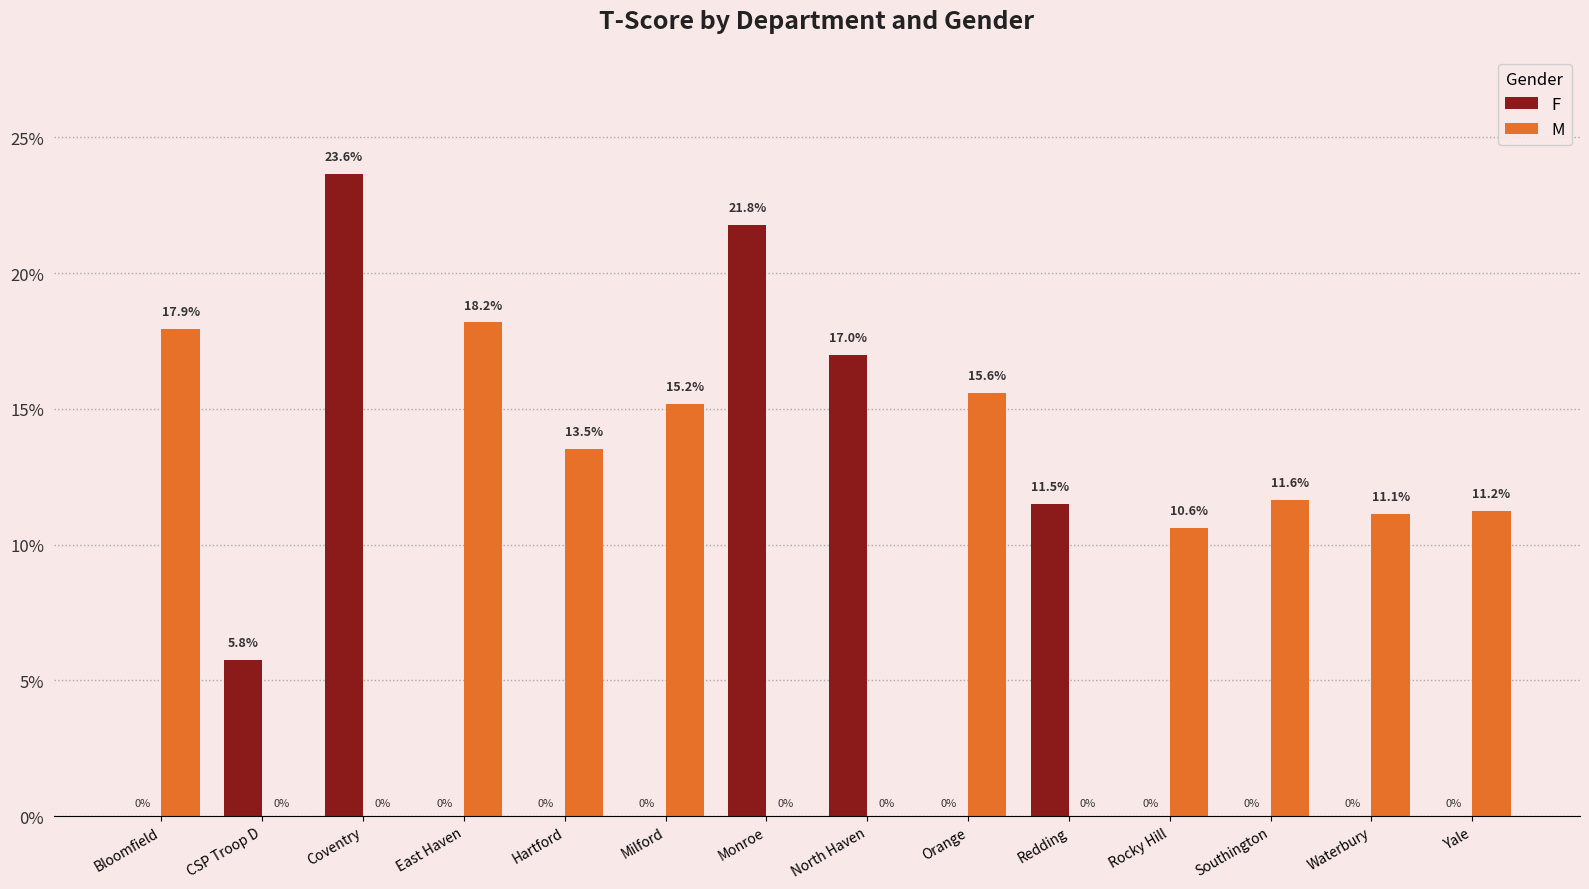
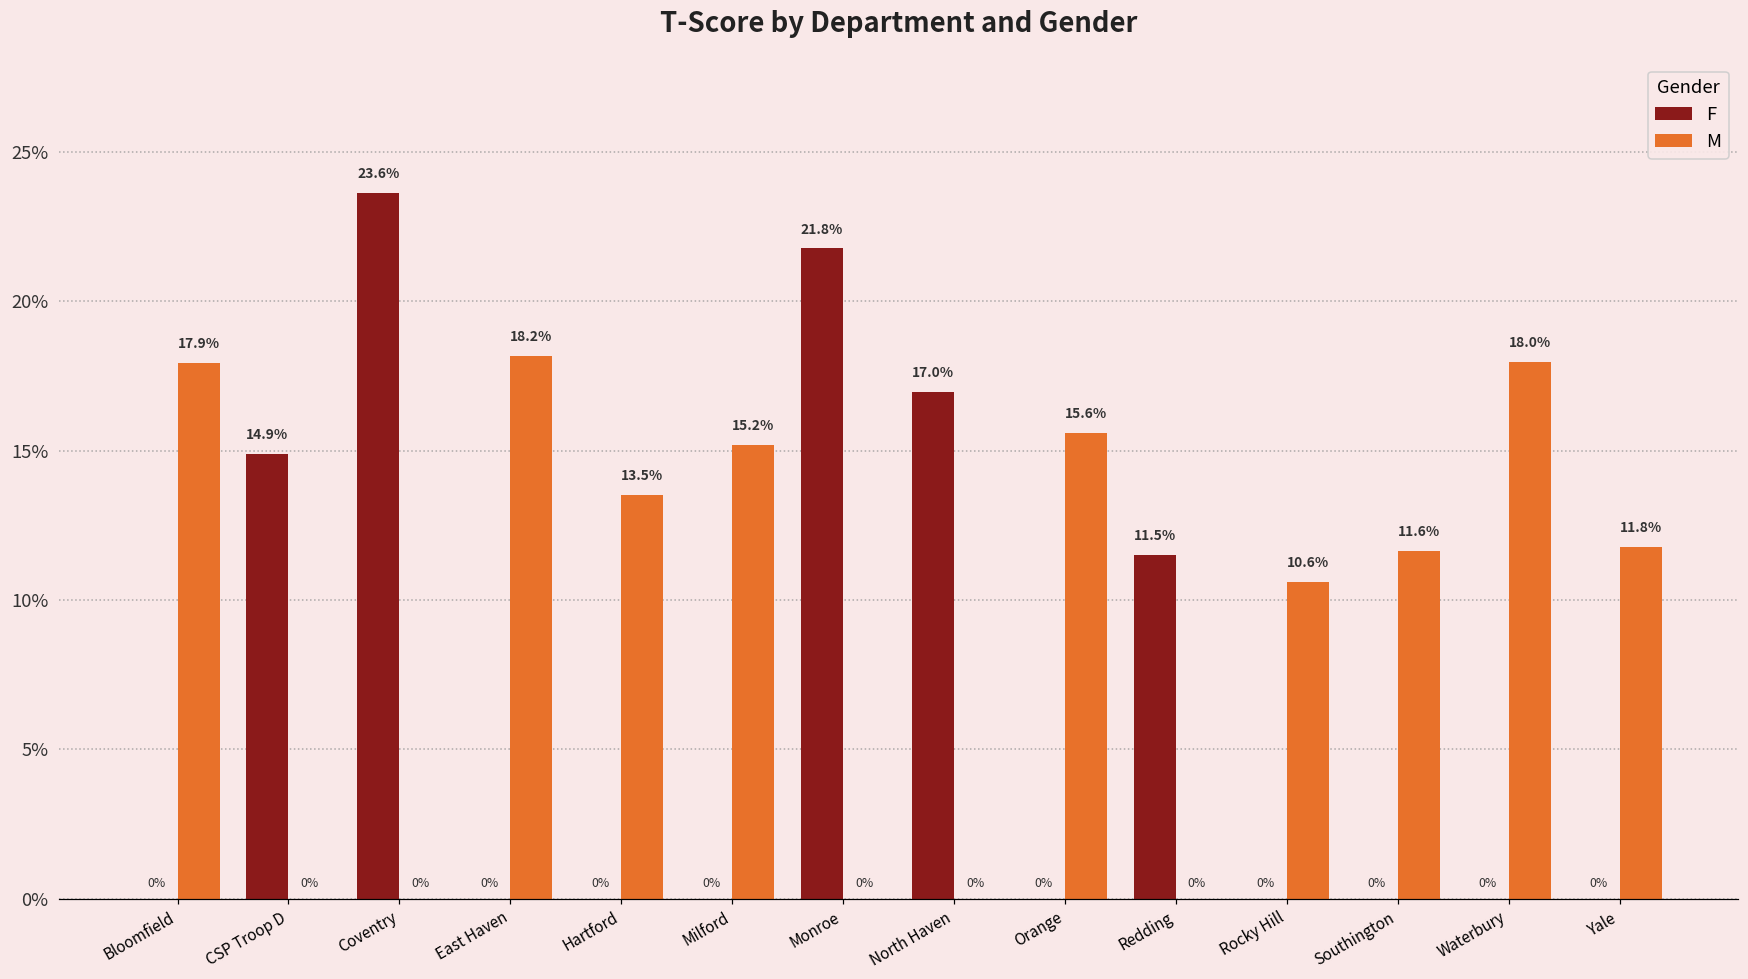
F, CSP Troop D: 5.8% -> 14.9%
M, Waterbury: 11.1% -> 18.0%
M, Yale: 11.2% -> 11.8%
